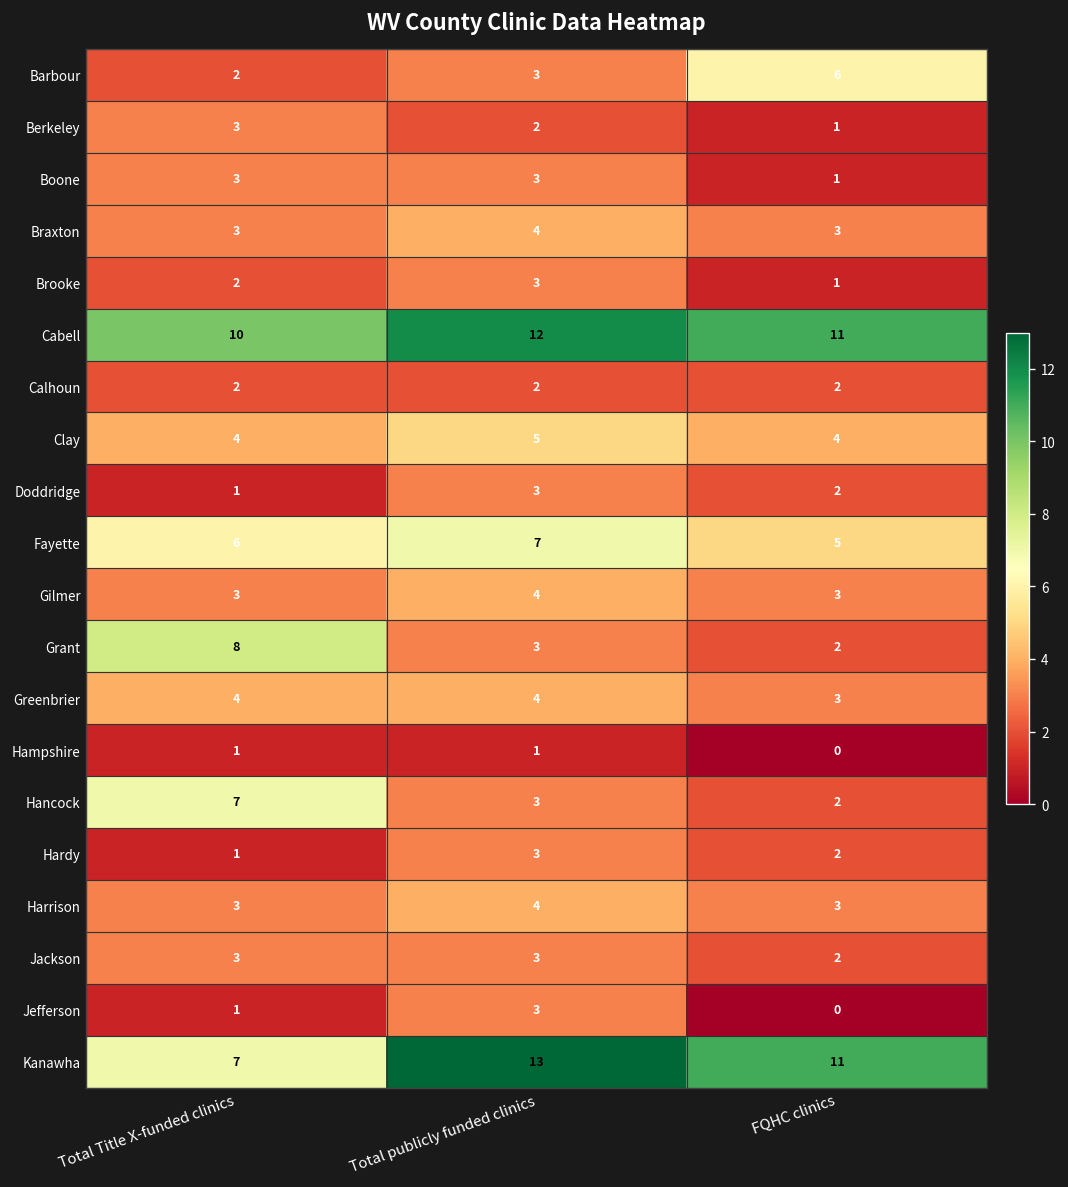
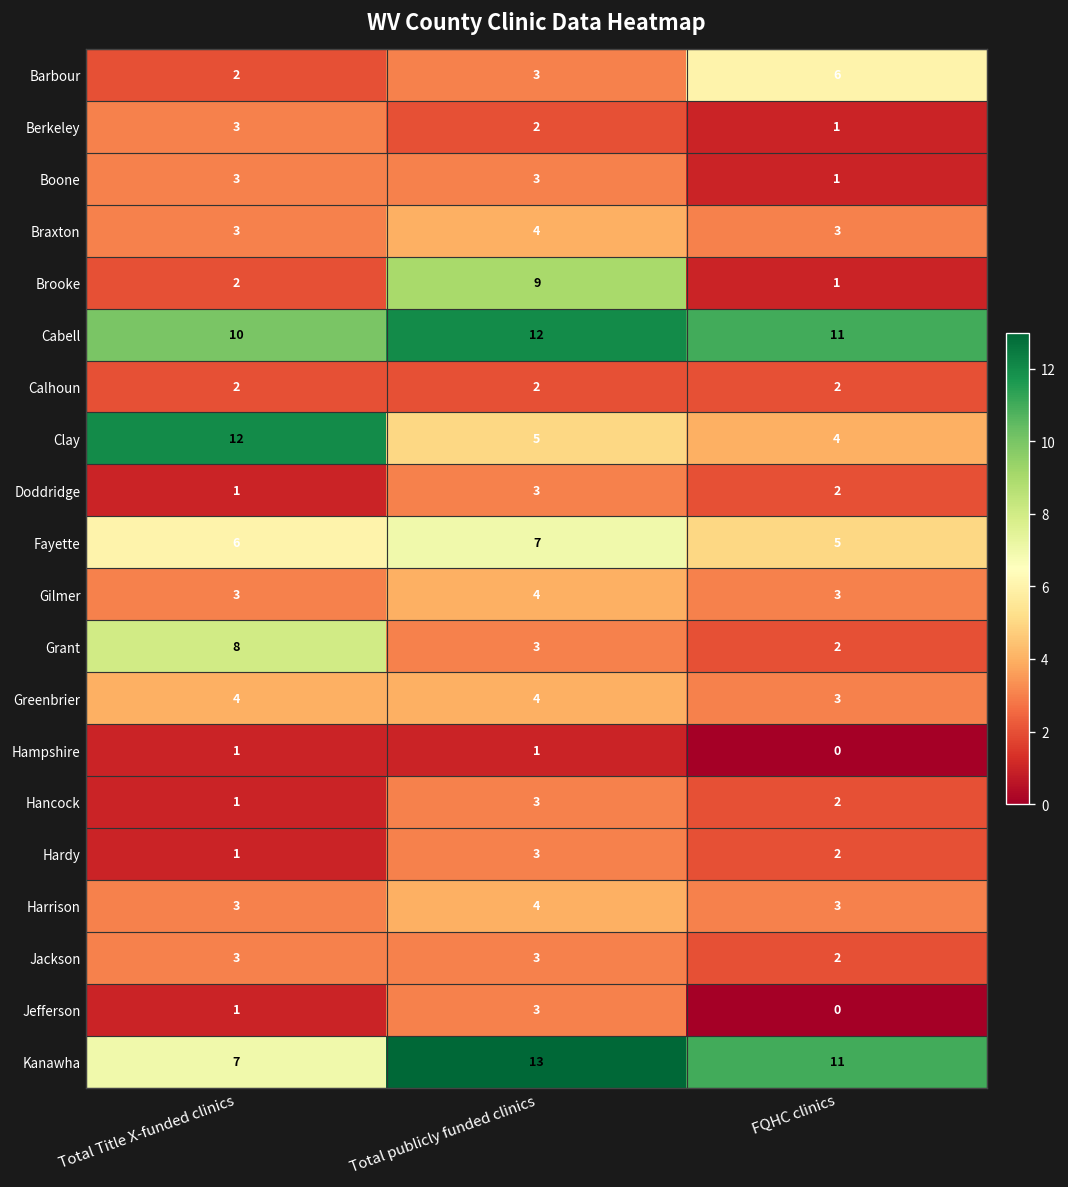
Brooke, Total publicly funded clinics: 3 -> 9
Clay, Total Title X-funded clinics: 4 -> 12
Hancock, Total Title X-funded clinics: 7 -> 1
